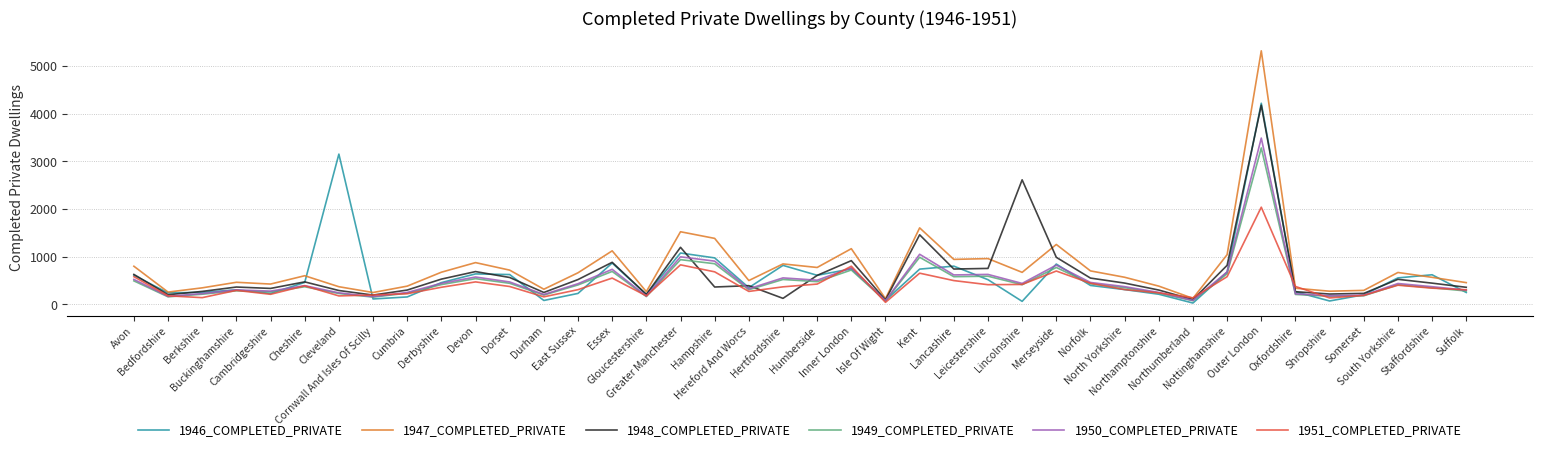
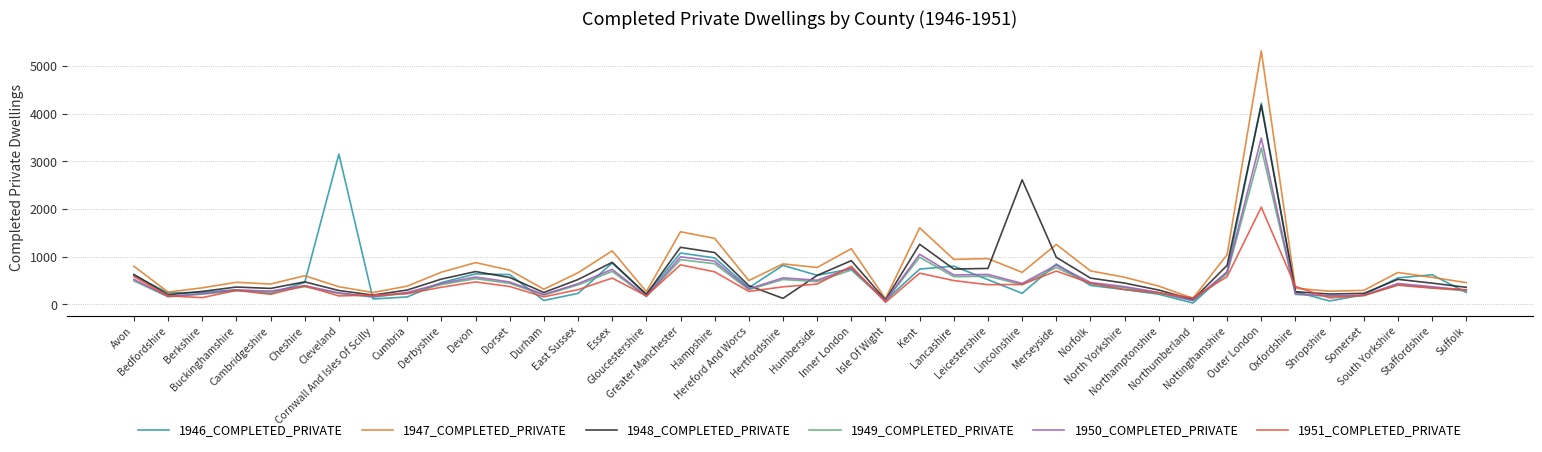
1948_COMPLETED_PRIVATE, Hampshire: 400 -> 1100
1948_COMPLETED_PRIVATE, Kent: 1500 -> 1300
1946_COMPLETED_PRIVATE, Lincolnshire: 100 -> 200
